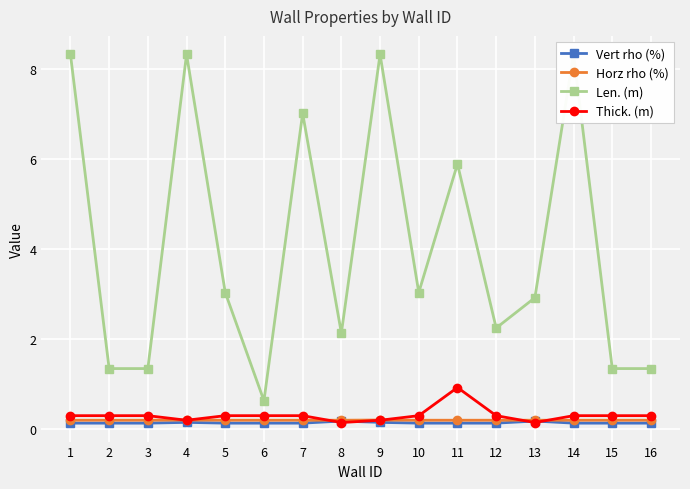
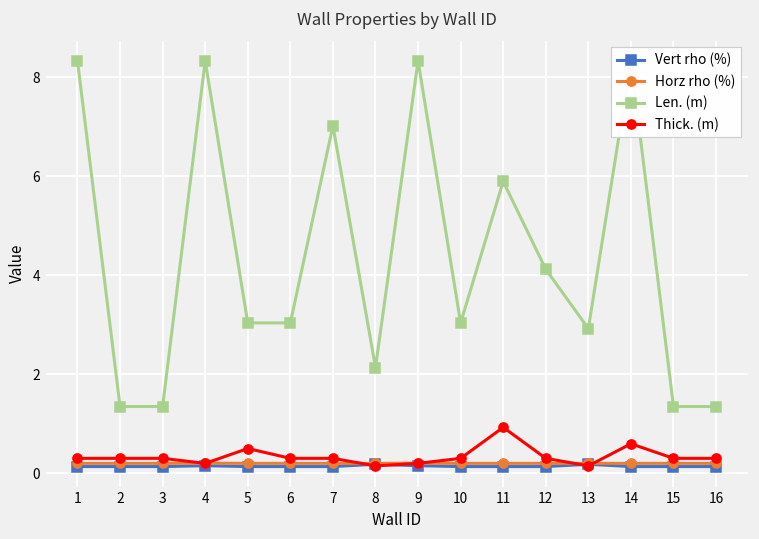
Thick. (m), 5: 0.3 -> 0.5
Len. (m), 6: 0.6 -> 3.0
Len. (m), 12: 2.3 -> 4.1
Thick. (m), 14: 0.3 -> 0.6
